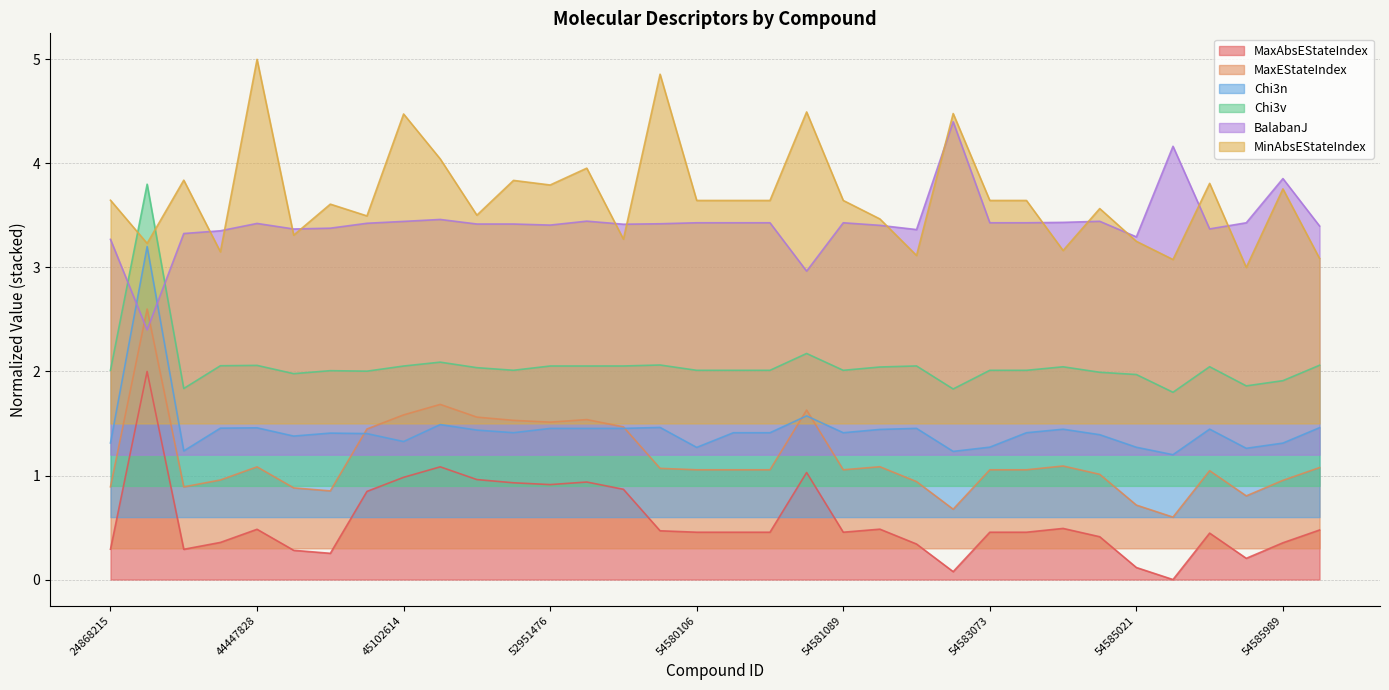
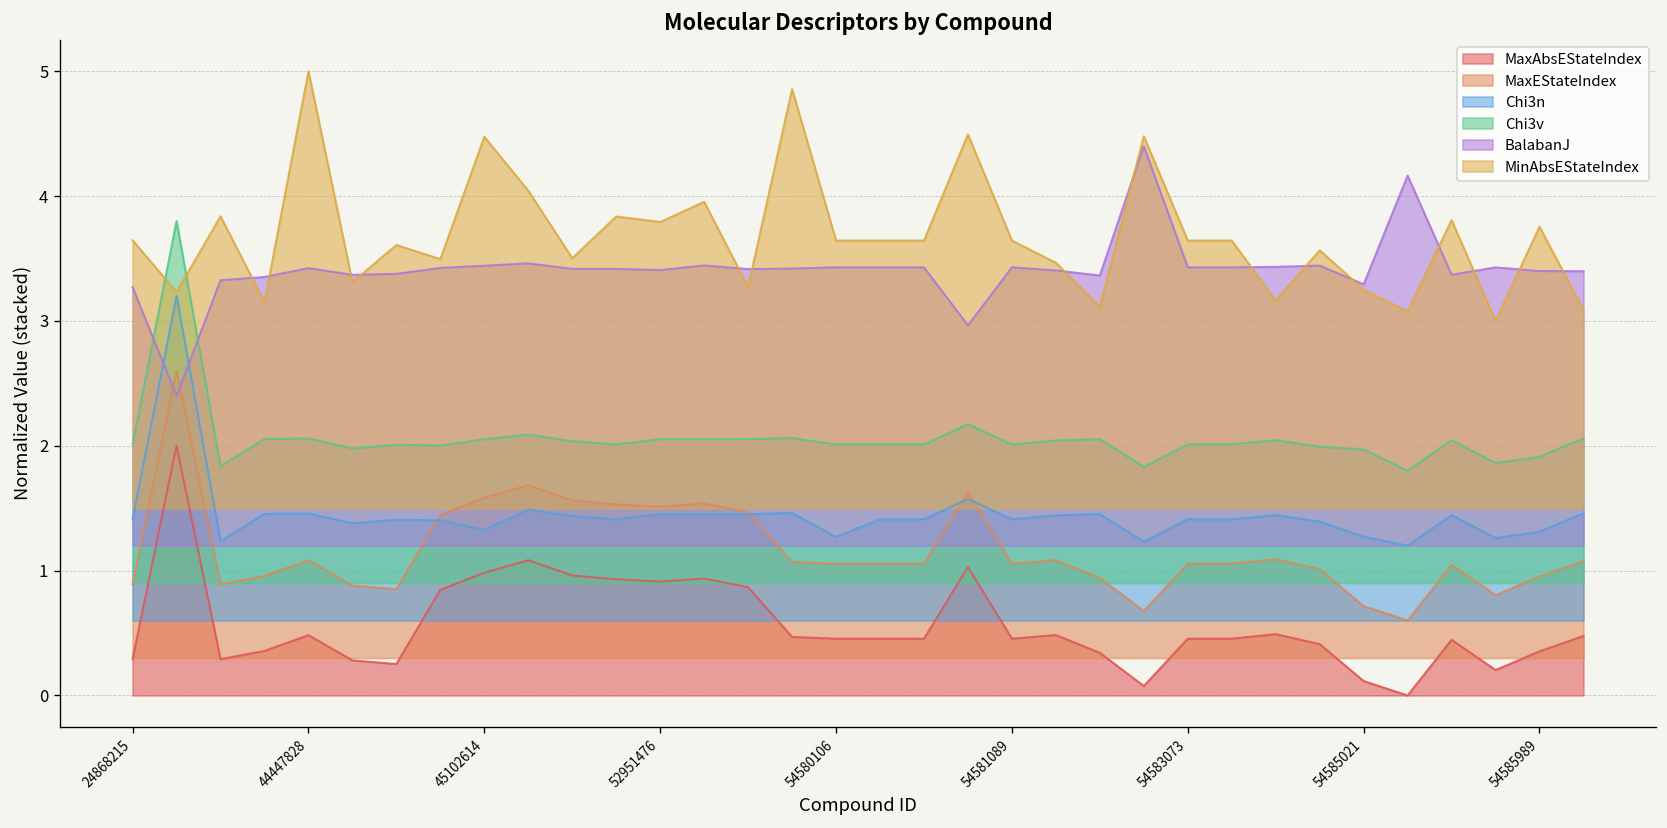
Chi3n, 24868215: 1.31 -> 1.41
Chi3n, 54583073: 1.27 -> 1.41
BalabanJ, 54585989: 3.85 -> 3.40
